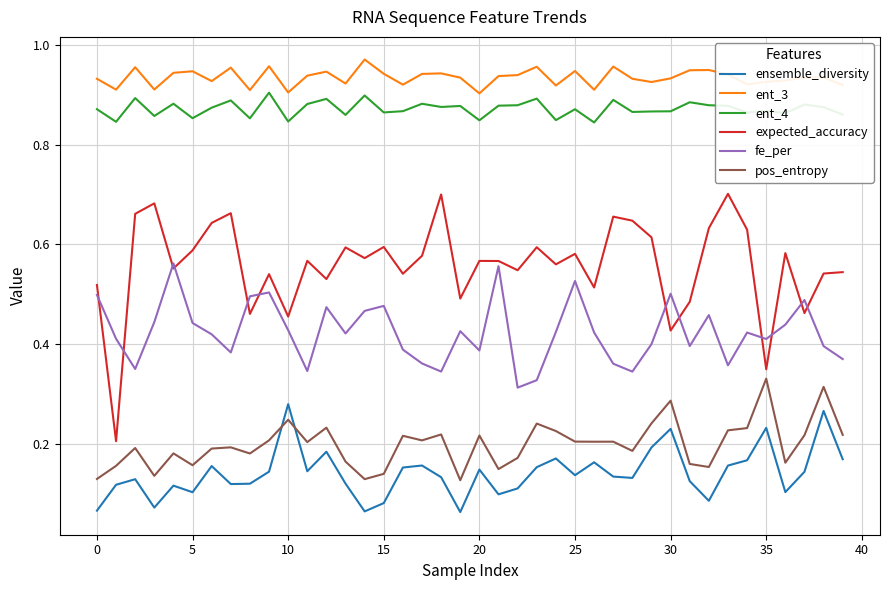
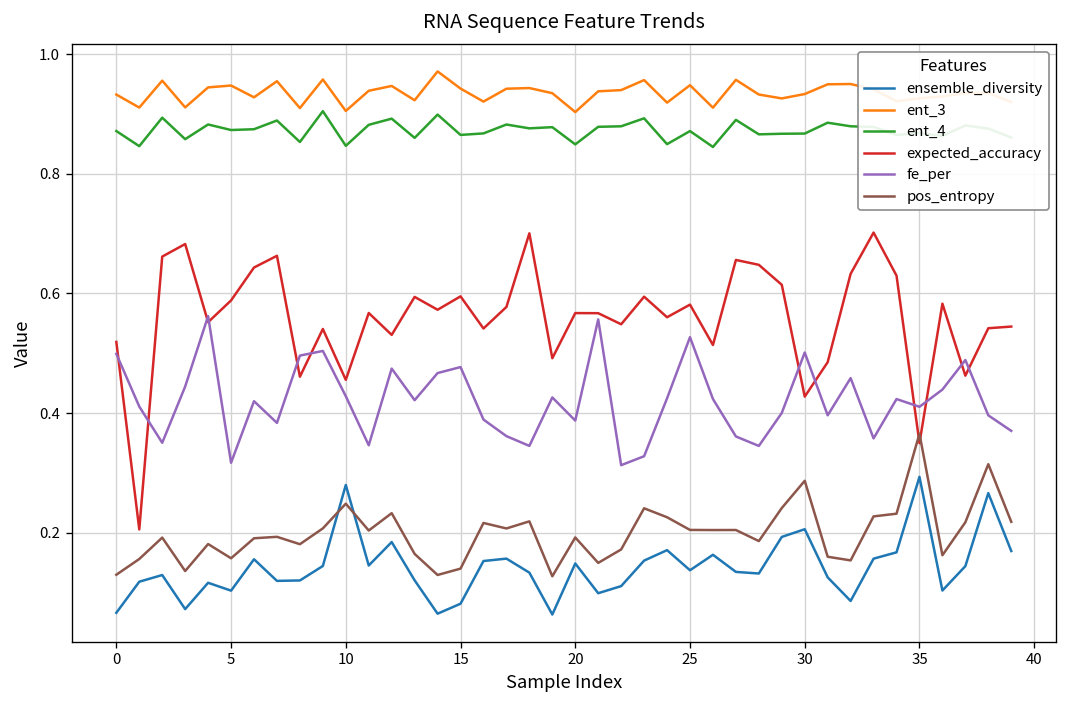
ent_4, 5: 0.85 -> 0.87
fe_per, 5: 0.44 -> 0.32
pos_entropy, 20: 0.22 -> 0.19
ensemble_diversity, 30: 0.23 -> 0.21
ensemble_diversity, 35: 0.23 -> 0.29
pos_entropy, 35: 0.33 -> 0.37
